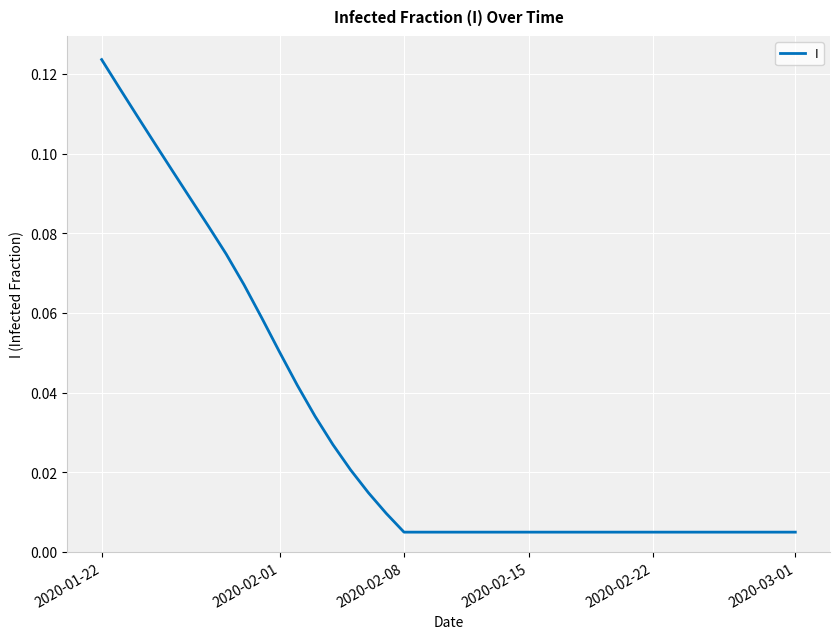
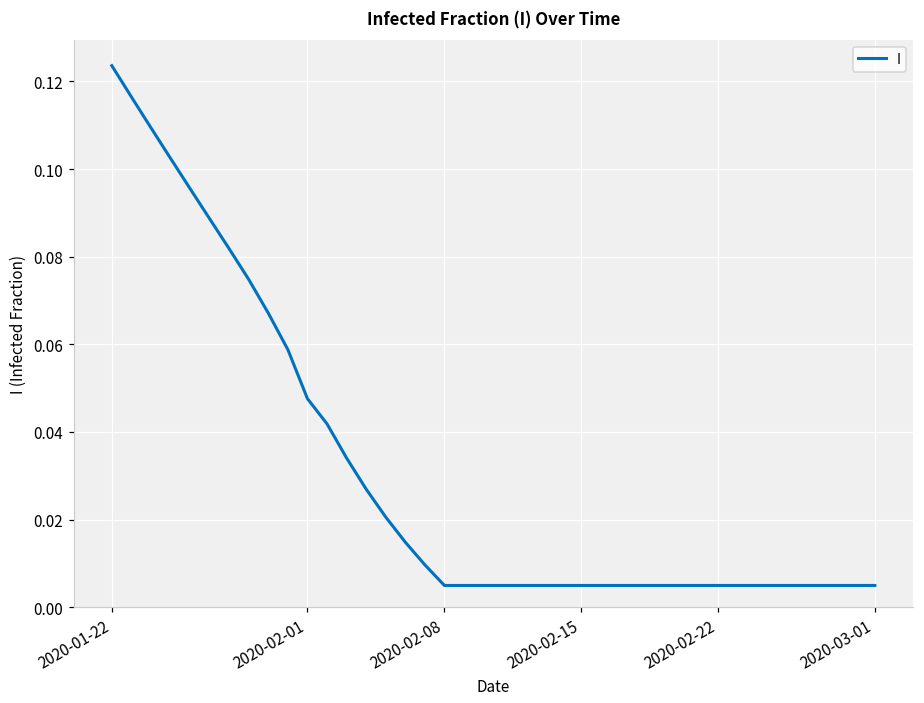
2020-02-01: 0.050 -> 0.048
